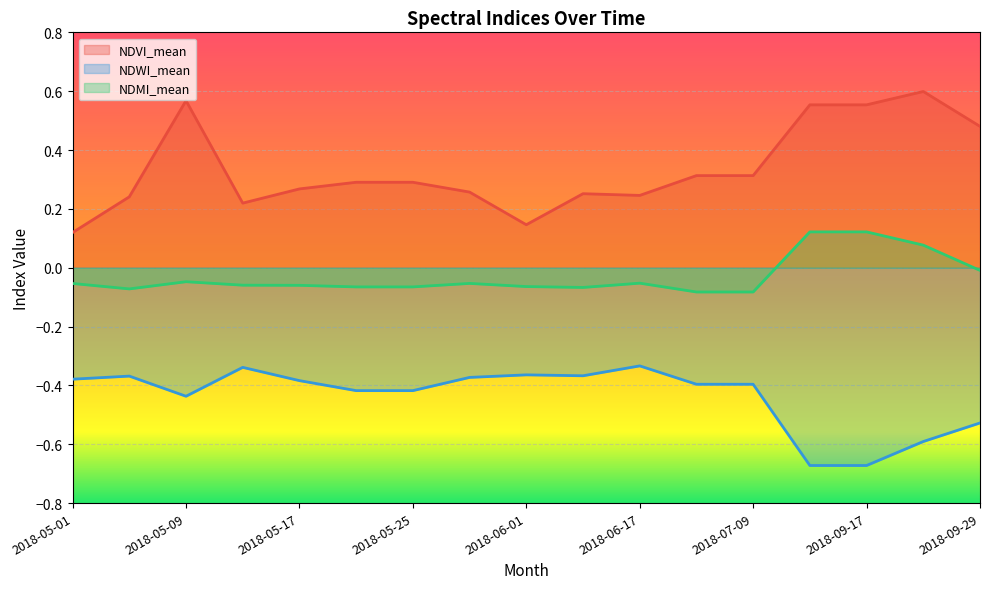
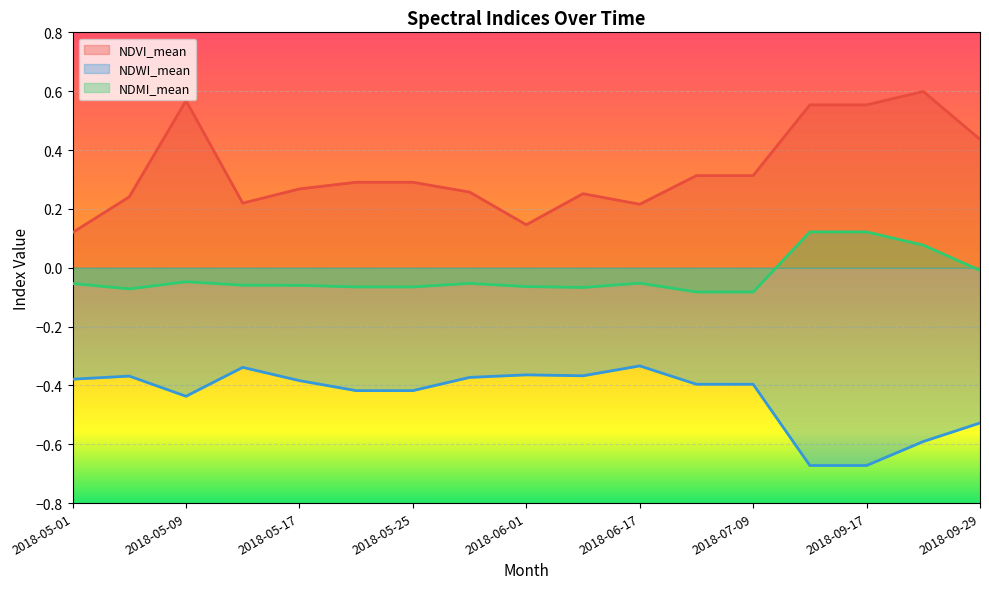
NDVI_mean, 2018-06-17: 0.25 -> 0.22
NDVI_mean, 2018-09-29: 0.48 -> 0.44
